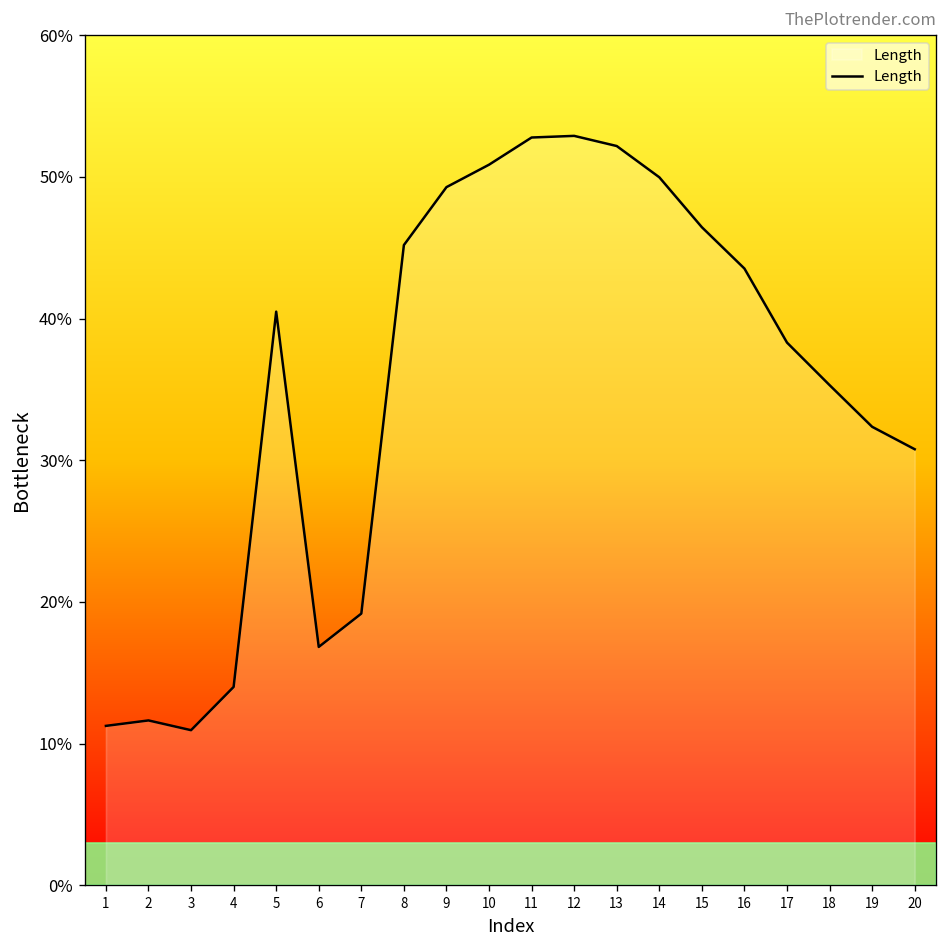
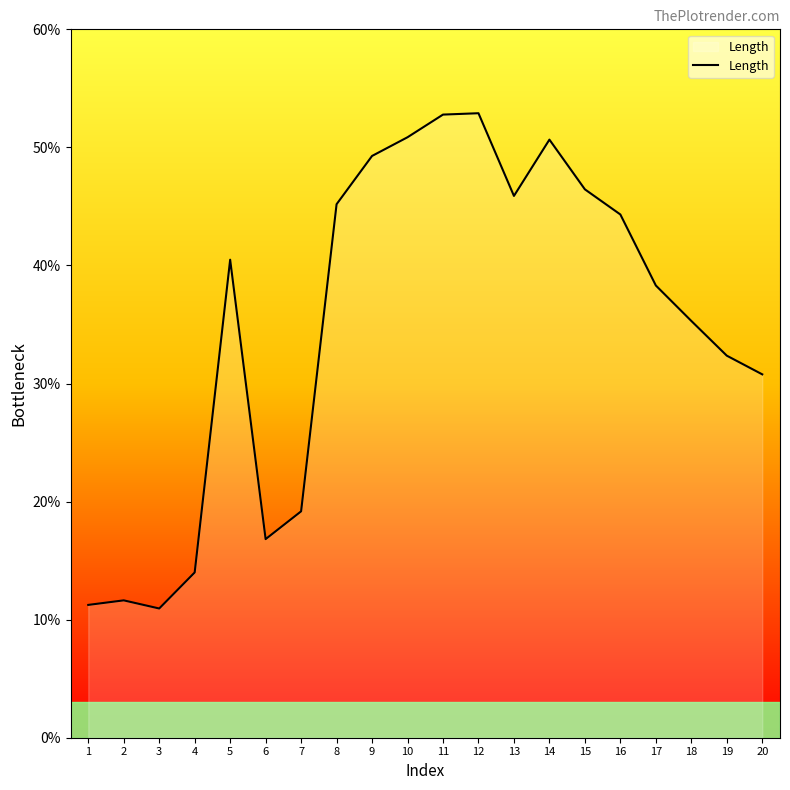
13: 52.2% -> 45.9%
14: 50.0% -> 50.7%
16: 43.5% -> 44.3%
